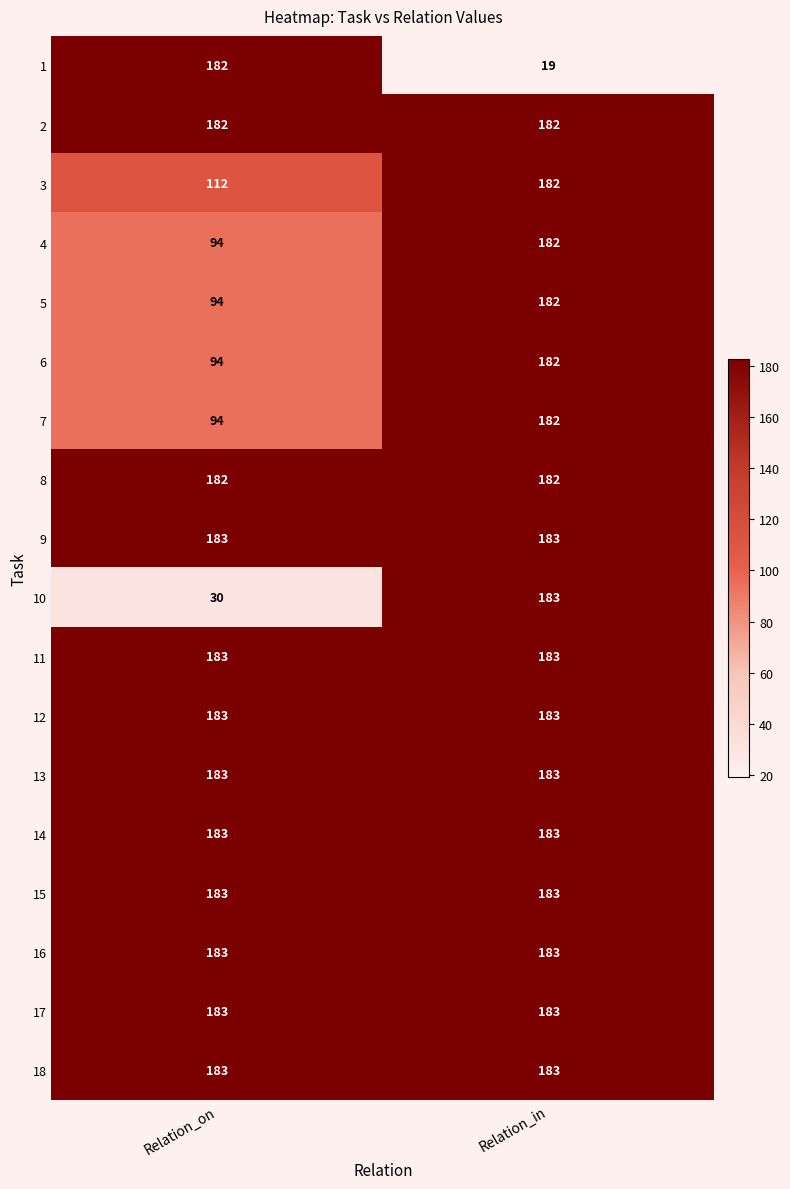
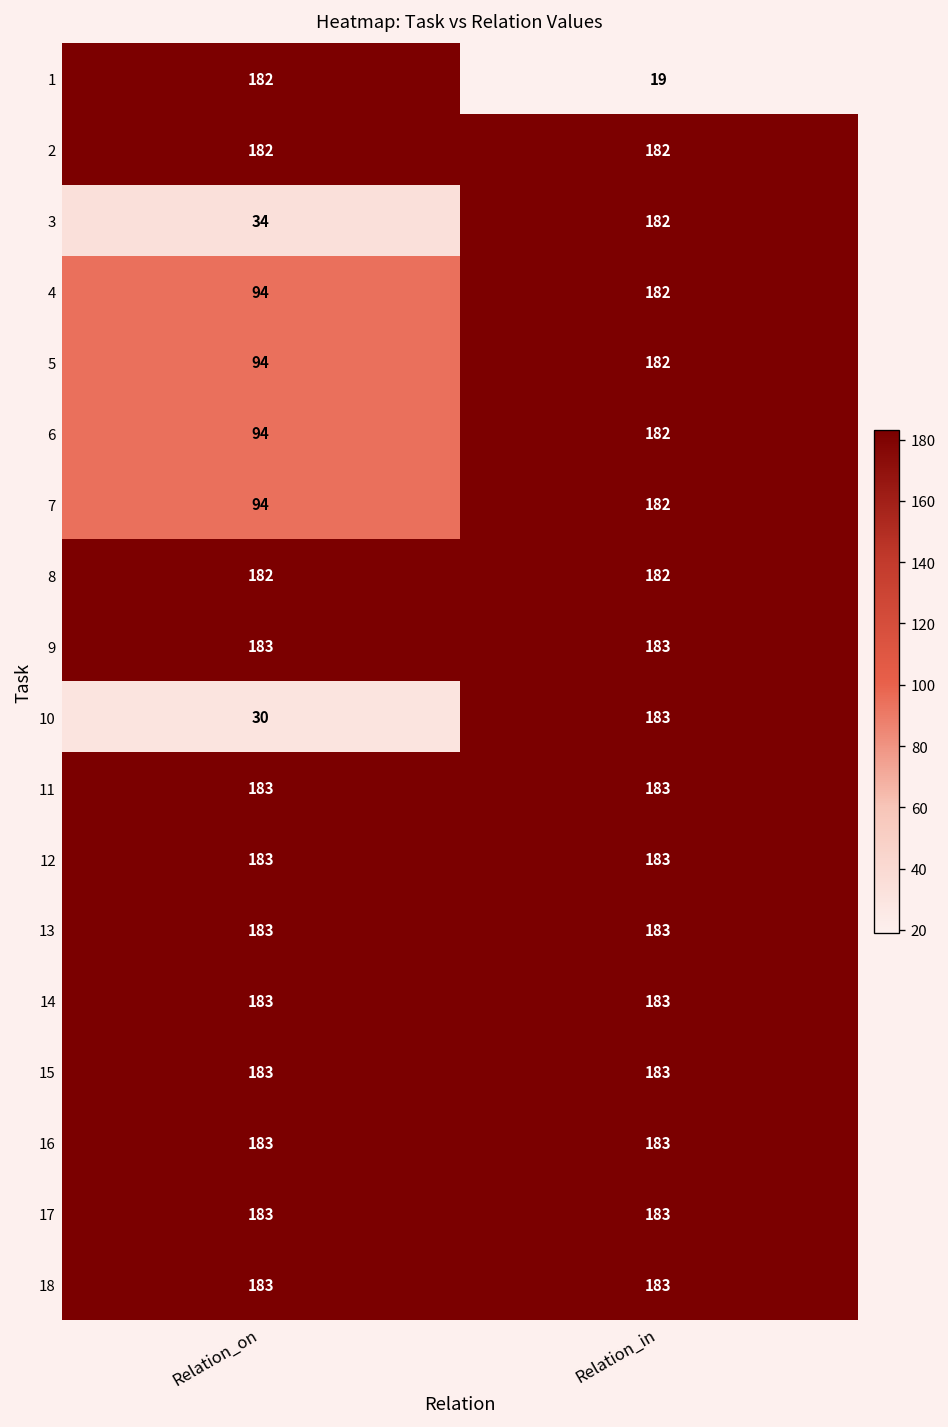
3, Relation_on: 112 -> 34
